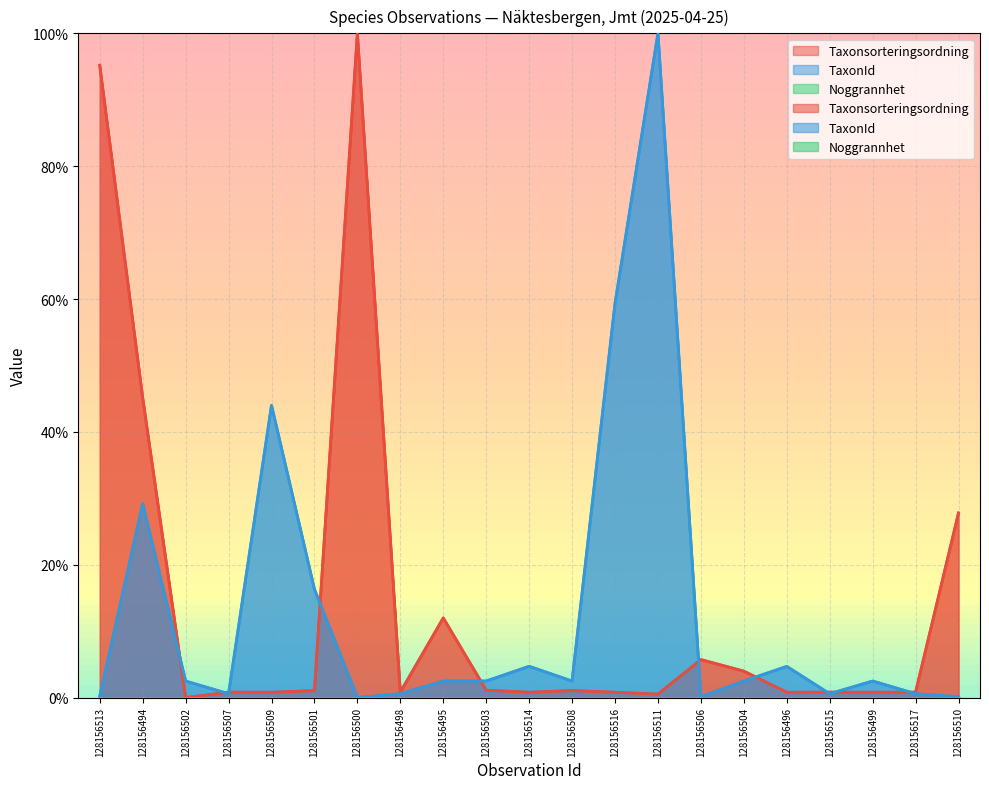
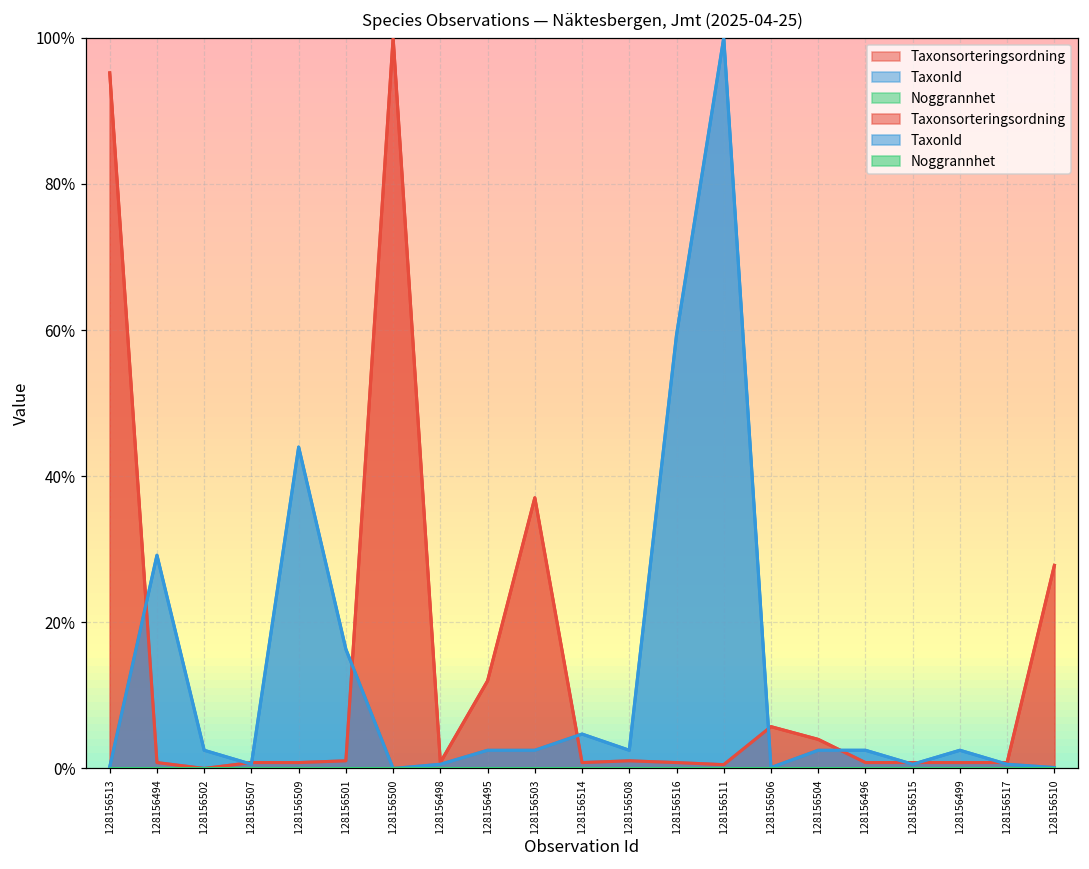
Taxonsorteringsordning, 128156494: 45% -> 1%
Taxonsorteringsordning, 128156503: 1% -> 37%
TaxonId, 128156496: 5% -> 2%
